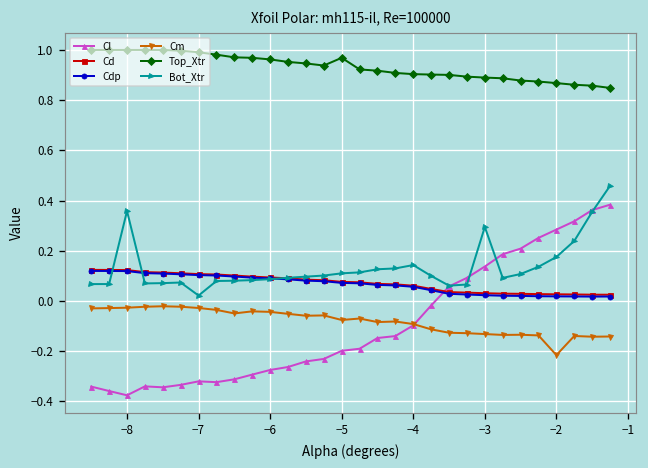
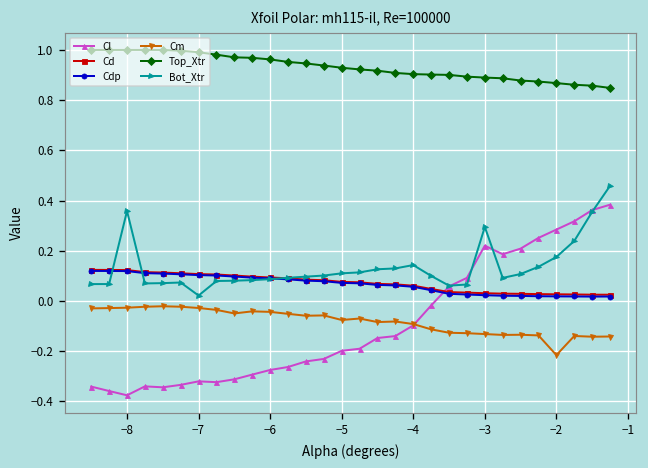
Top_Xtr, −5: 0.97 -> 0.93
Cl, −3: 0.14 -> 0.22
